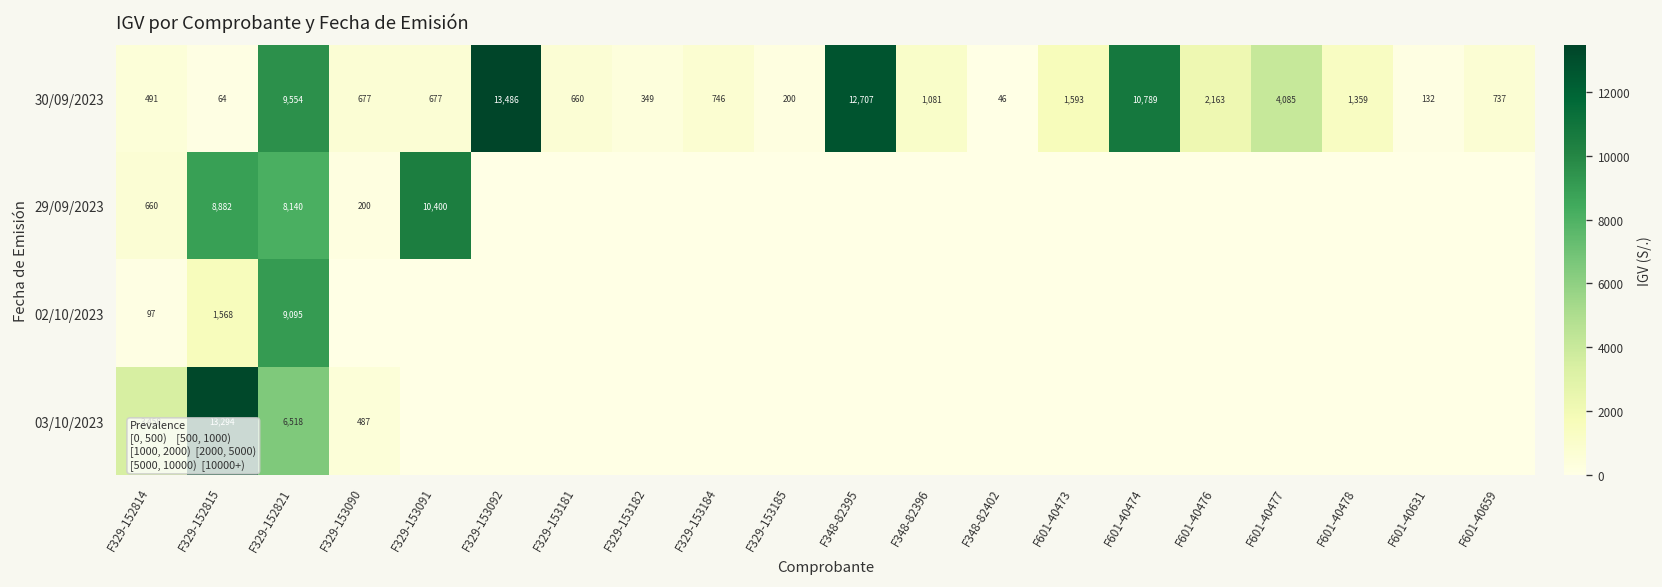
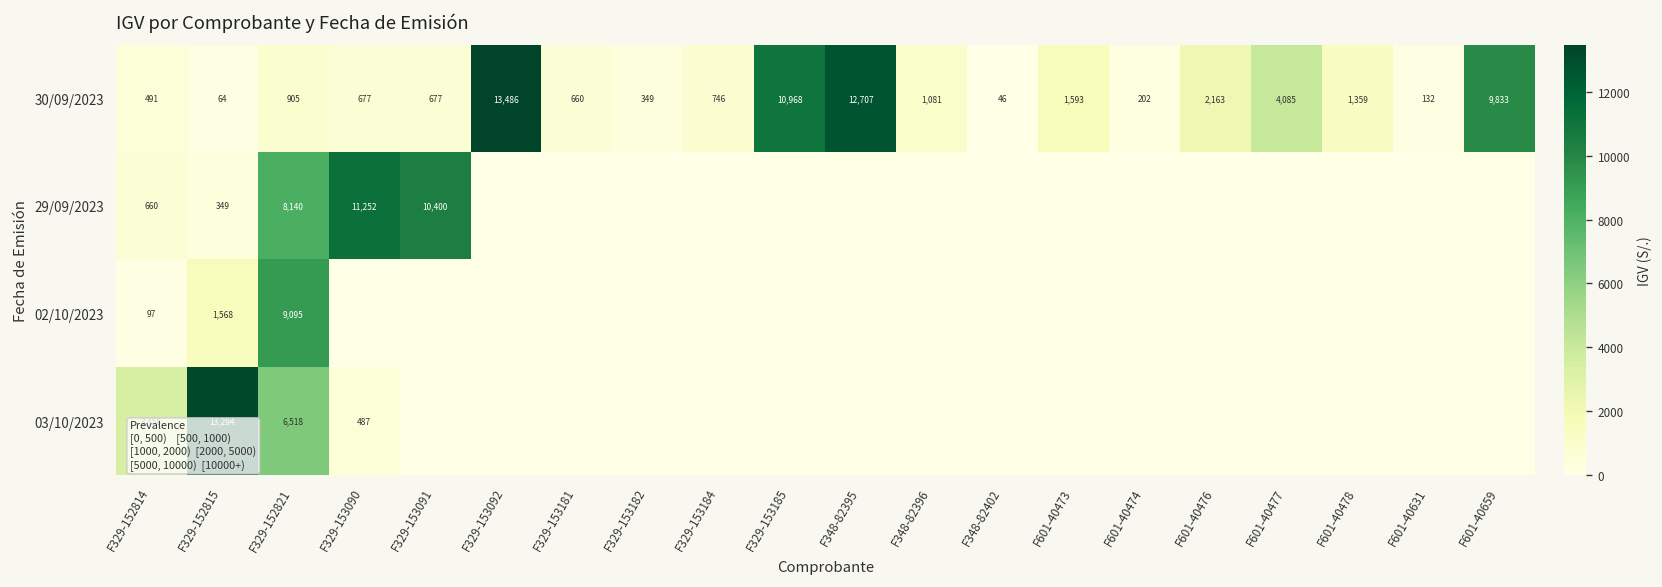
30/09/2023, F329-152821: 9,554 -> 905
30/09/2023, F329-153185: 200 -> 10,968
30/09/2023, F601-40474: 10,789 -> 202
30/09/2023, F601-40659: 737 -> 9,833
29/09/2023, F329-152815: 8,882 -> 349
29/09/2023, F329-153090: 200 -> 11,252
